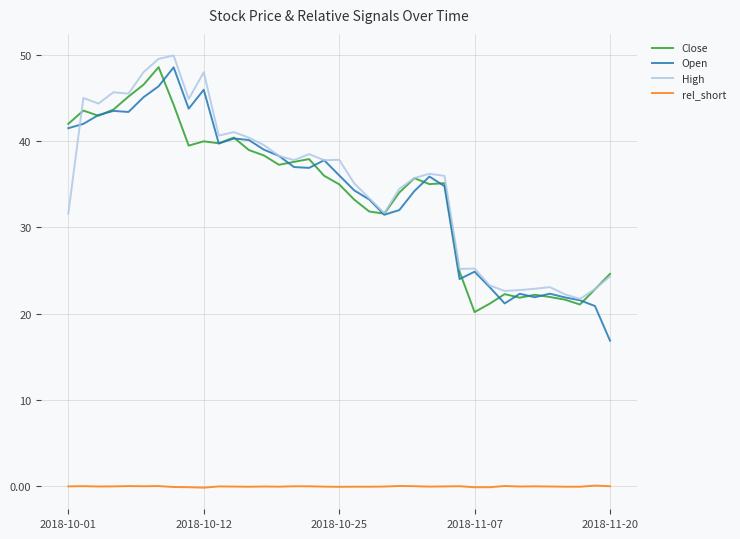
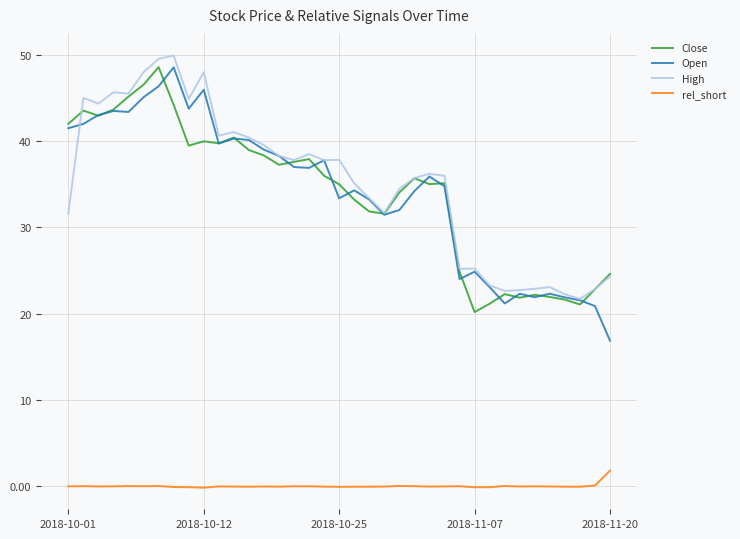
Open, 2018-10-25: 36 -> 33
rel_short, 2018-11-20: 0 -> 2
